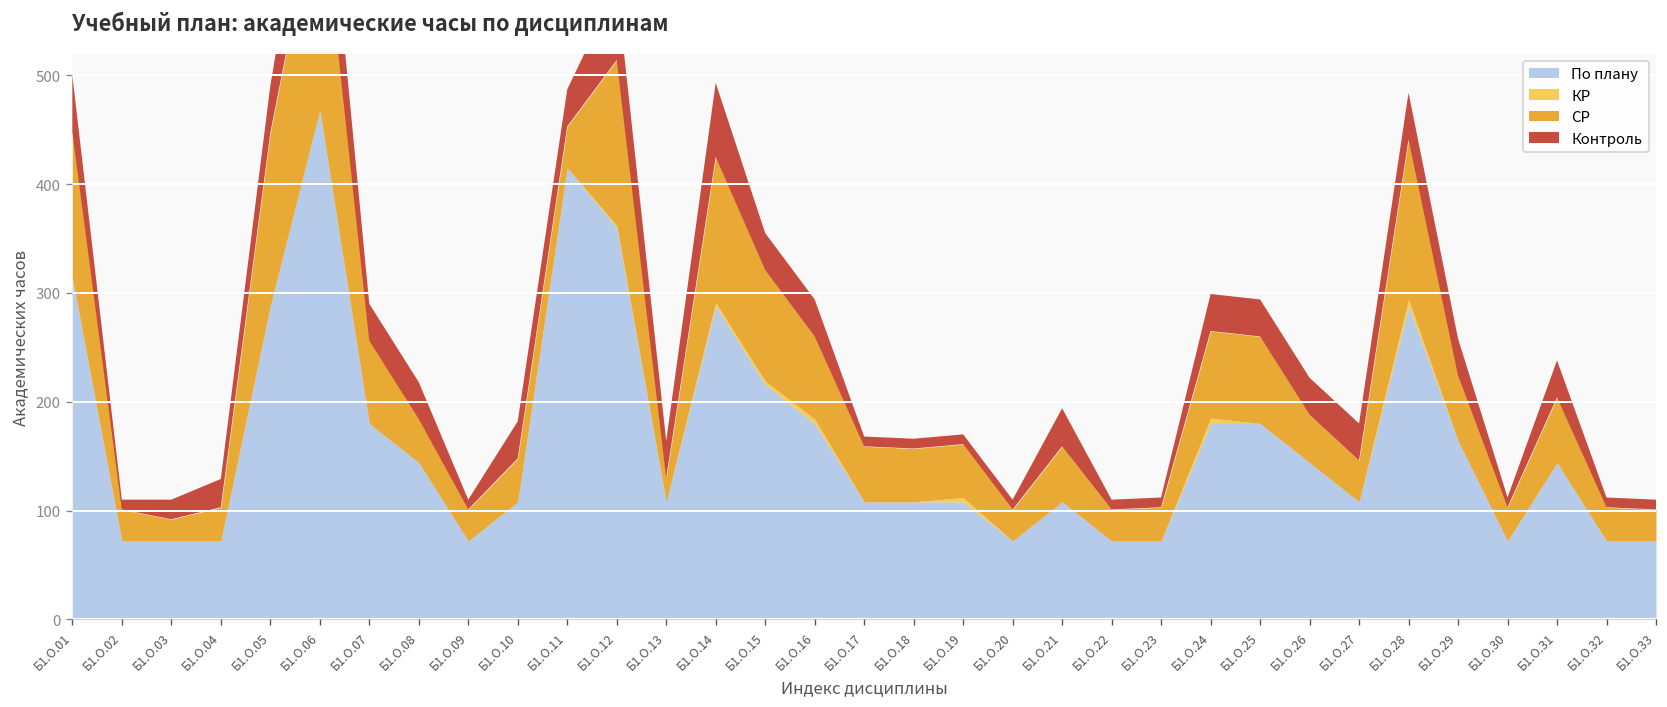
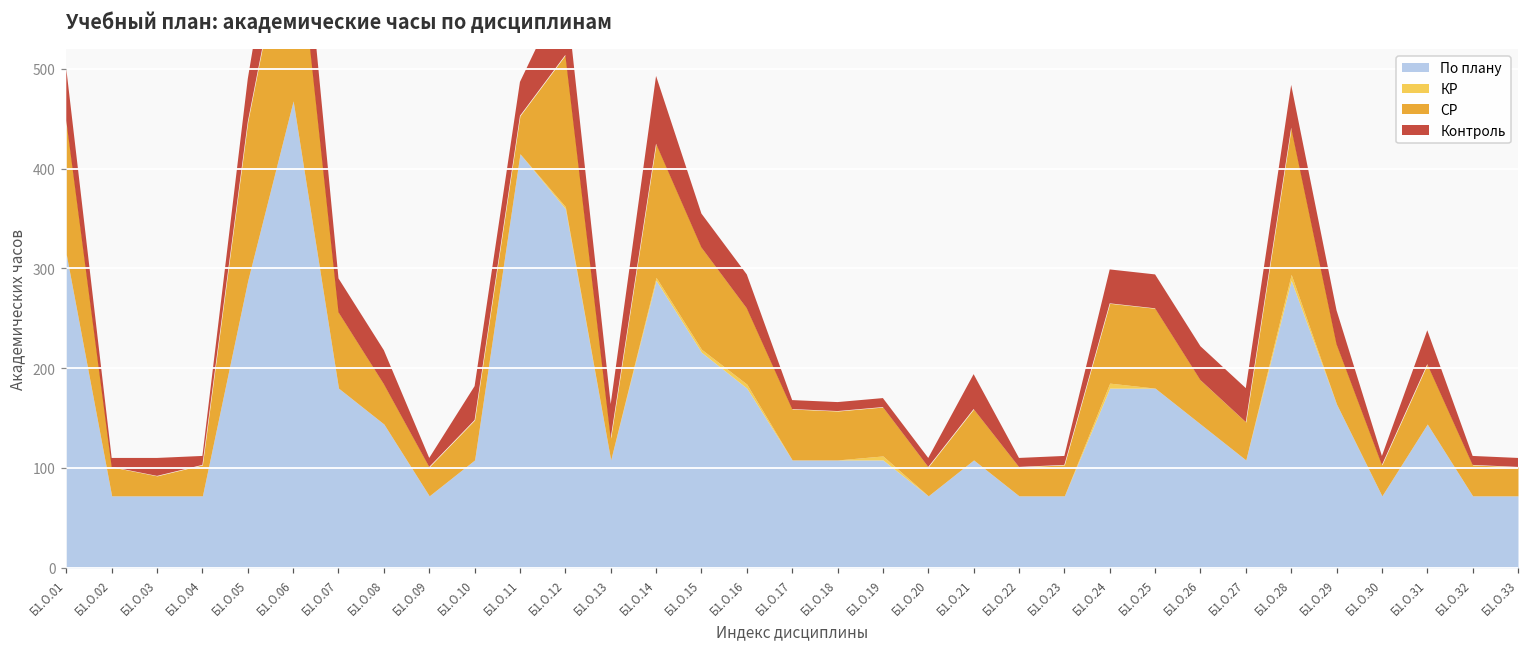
Контроль, Б1.О.04: 30 -> 10
